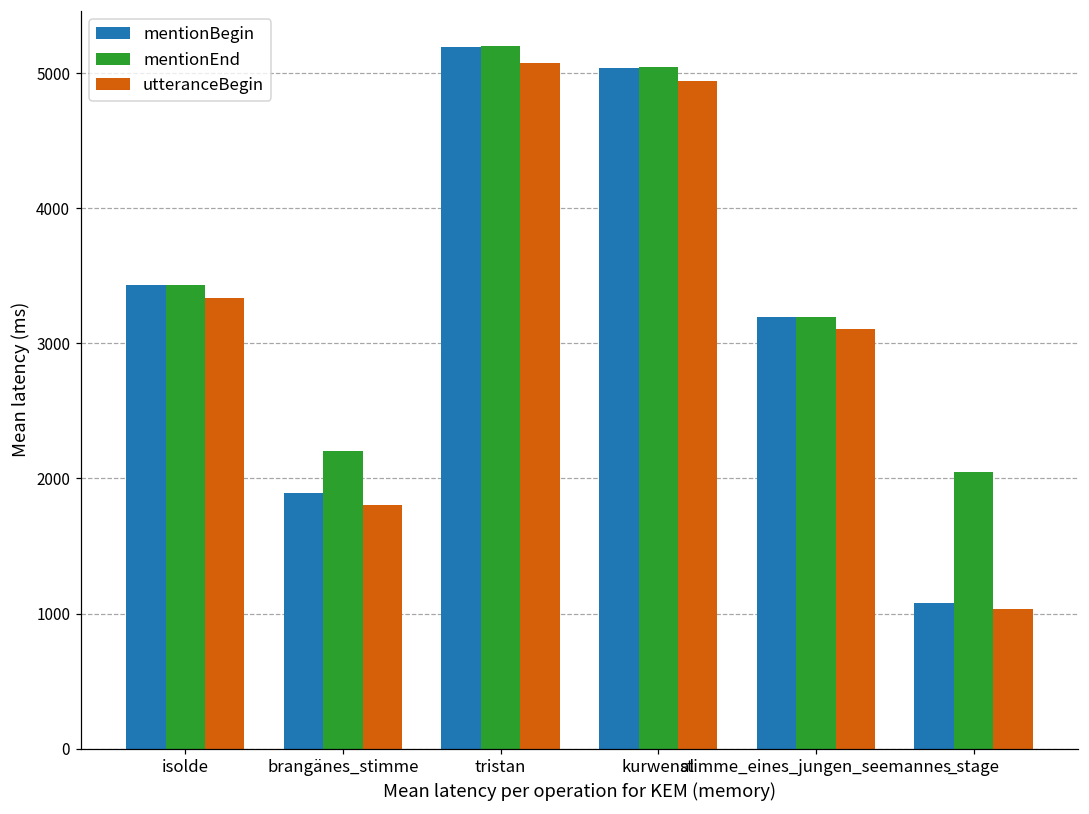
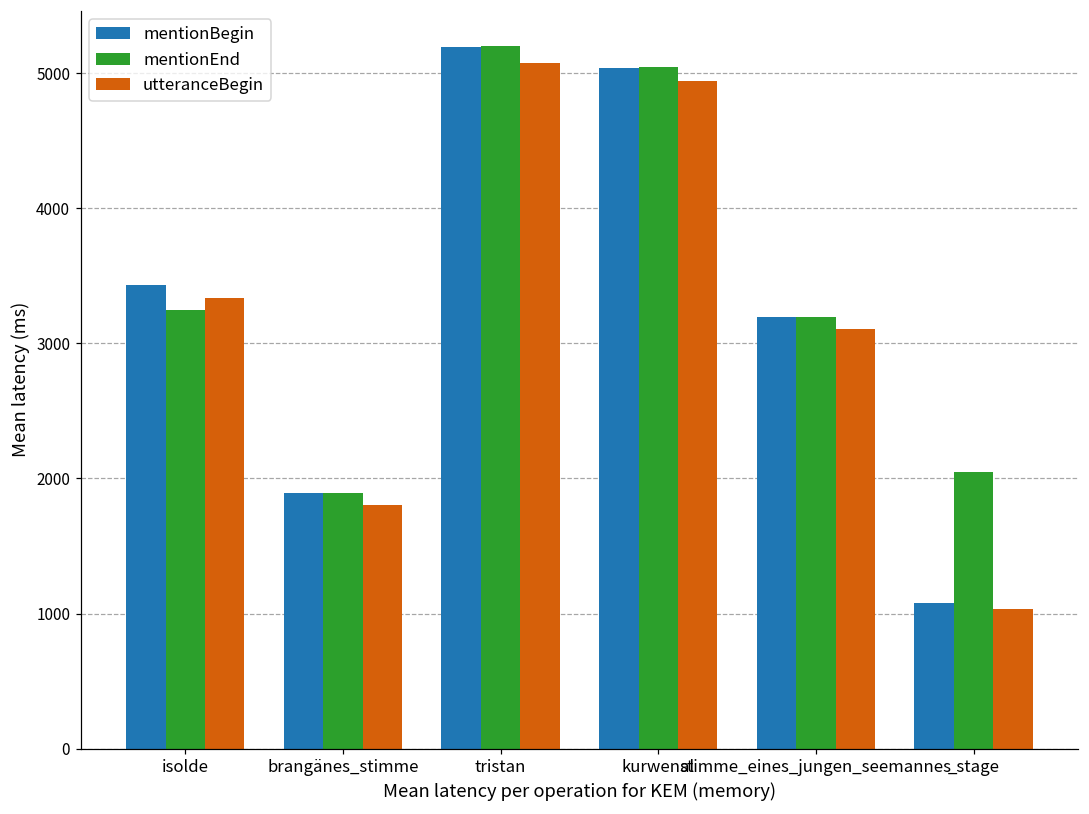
mentionEnd, isolde: 3440 -> 3250
mentionEnd, brangänes_stimme: 2200 -> 1890
